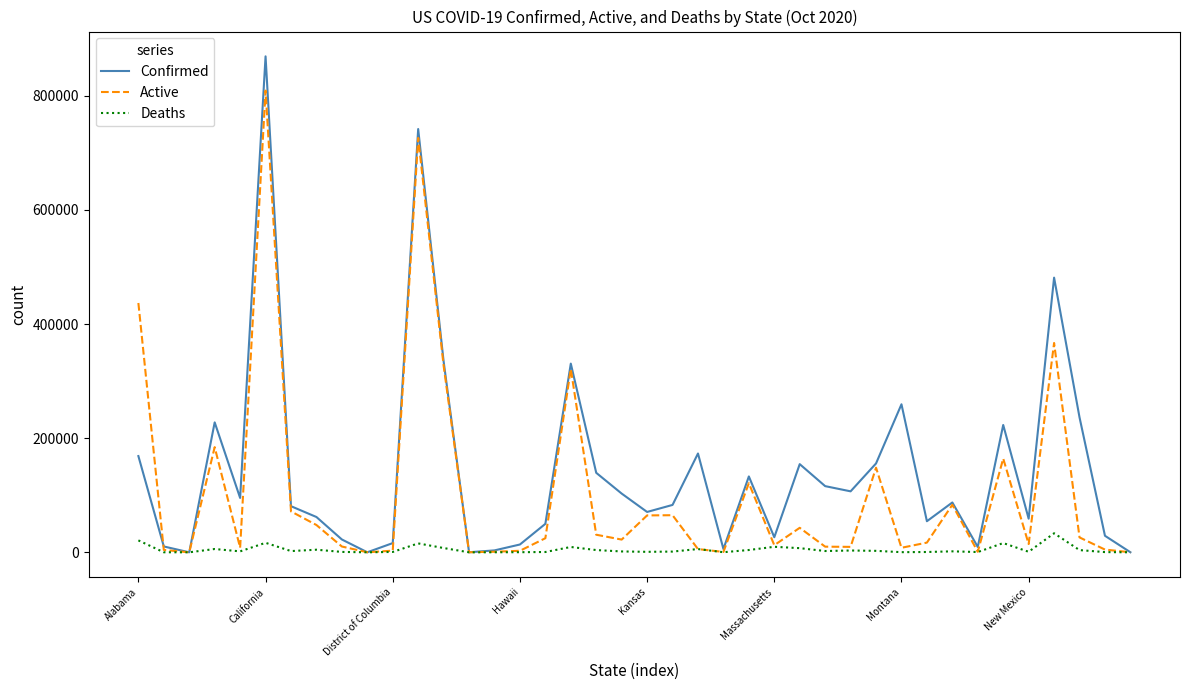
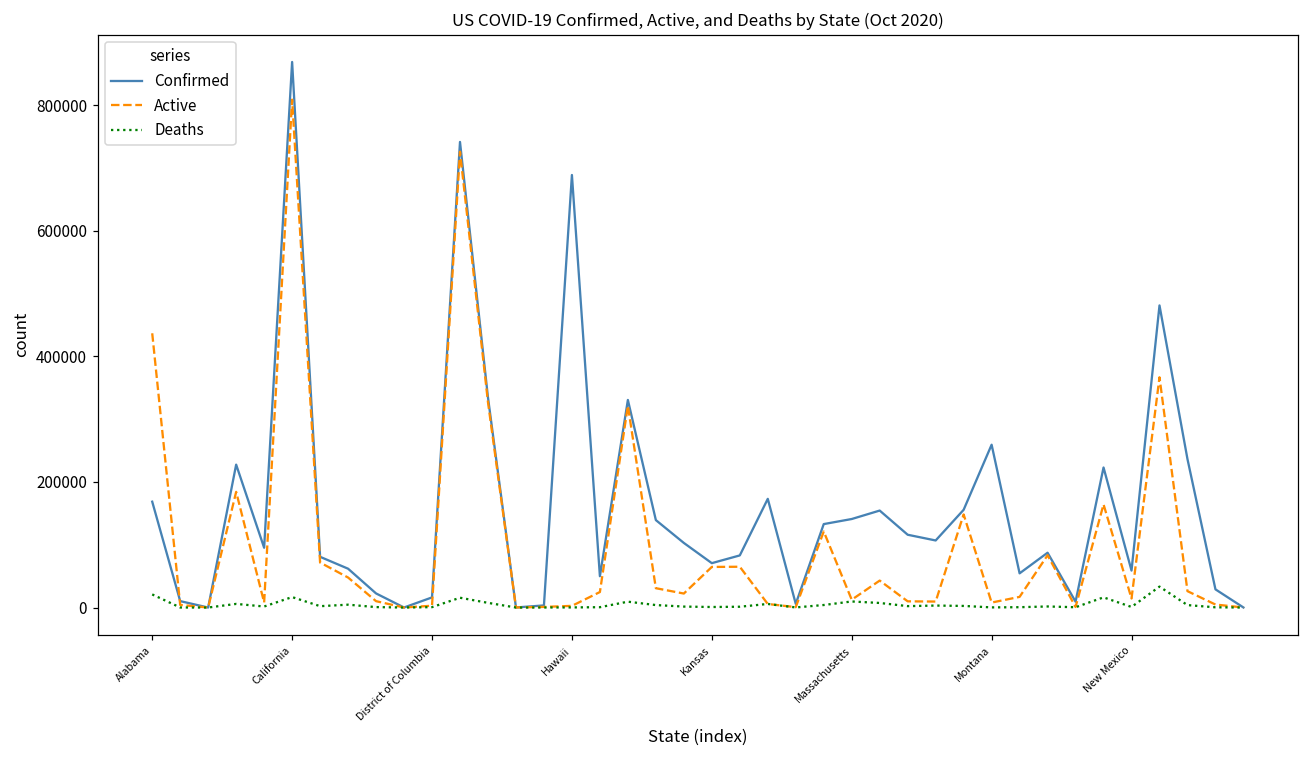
Confirmed, Hawaii: 10000 -> 690000
Confirmed, Massachusetts: 30000 -> 140000
